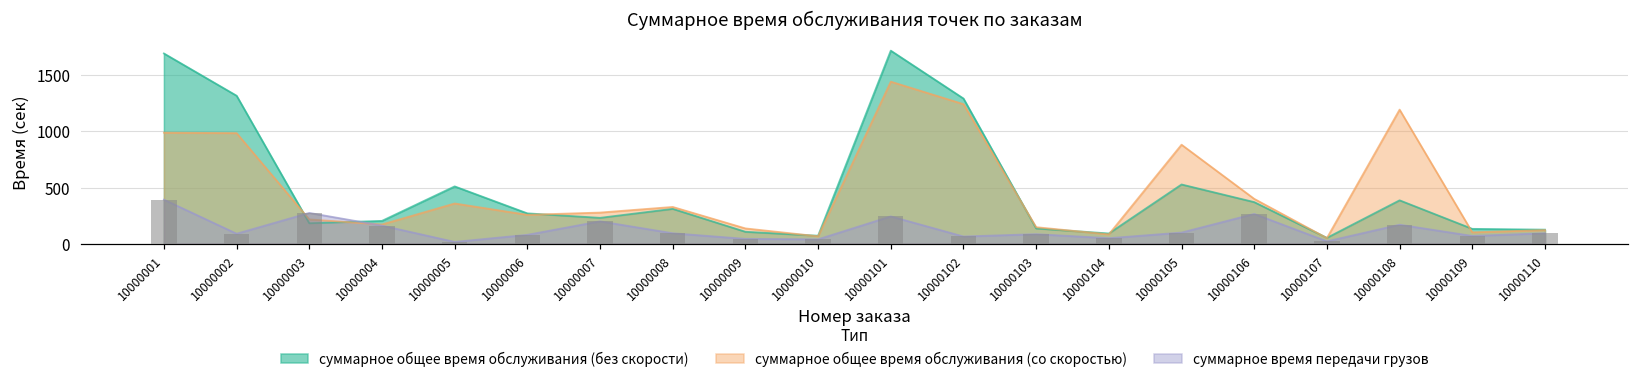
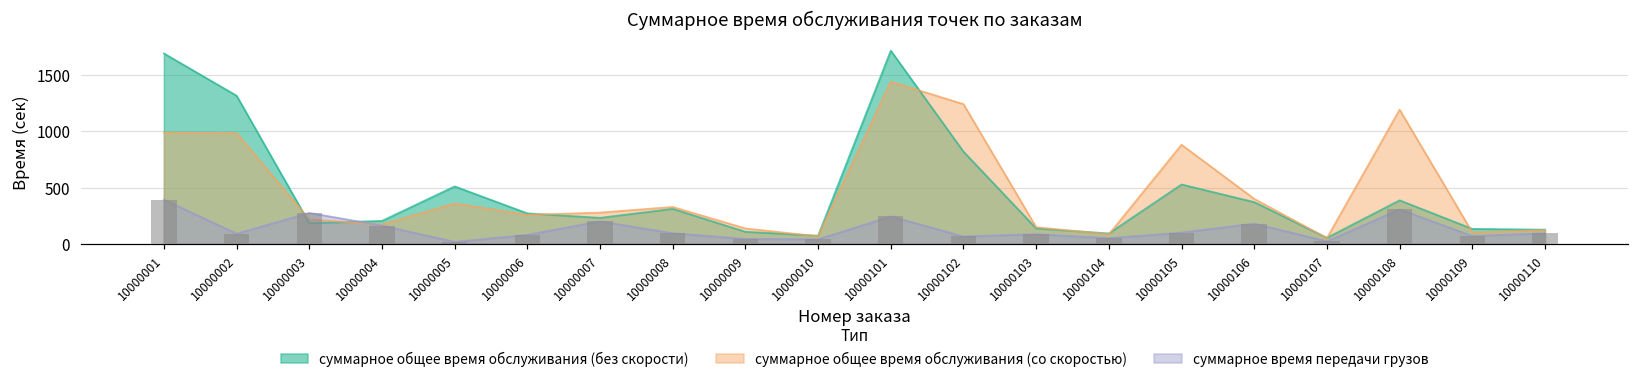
суммарное общее время обслуживания (без скорости), 10000102: 1290 -> 820
суммарное время передачи грузов, 10000106: 270 -> 180
суммарное время передачи грузов, 10000108: 170 -> 310
